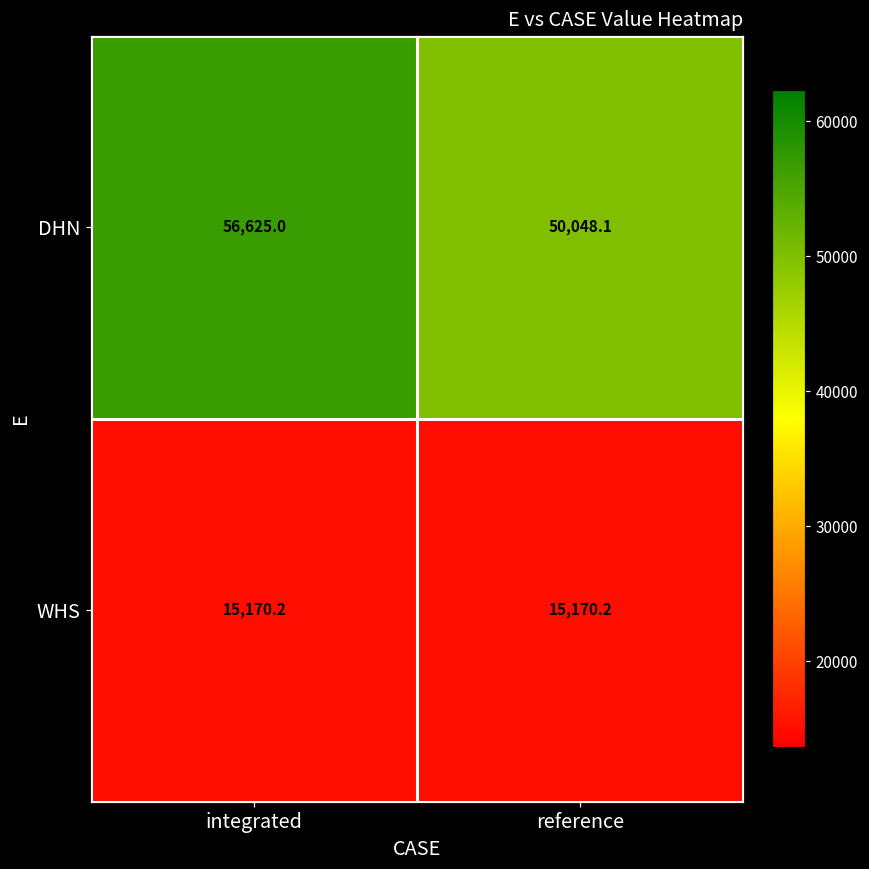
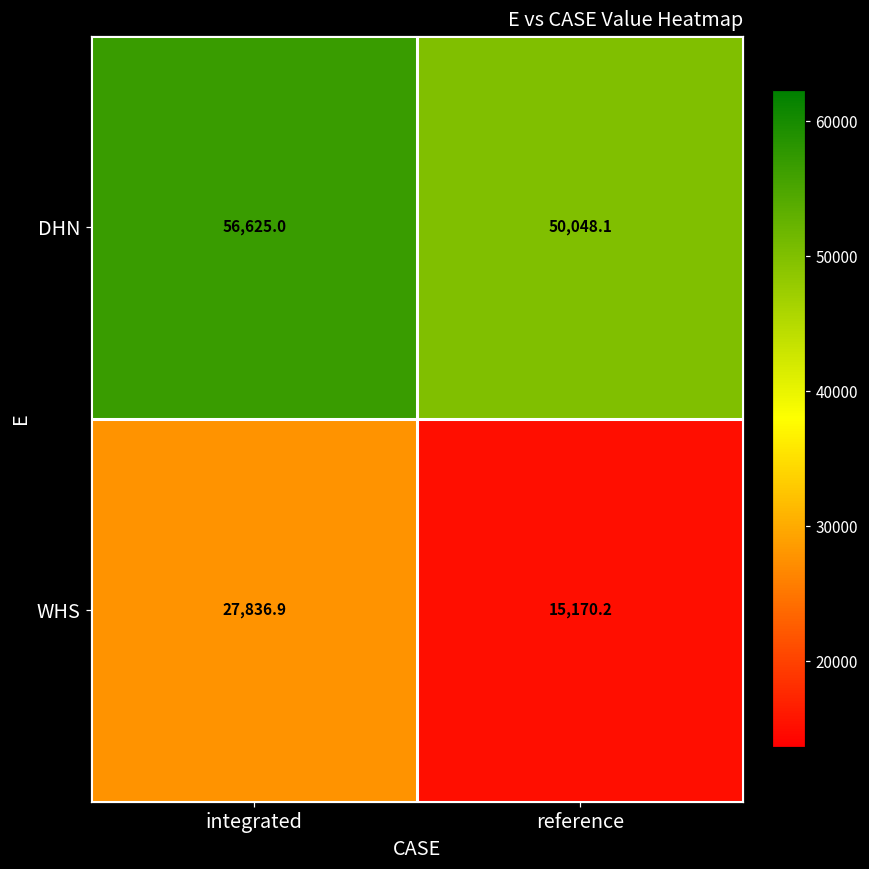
WHS, integrated: 15,170.2 -> 27,836.9
